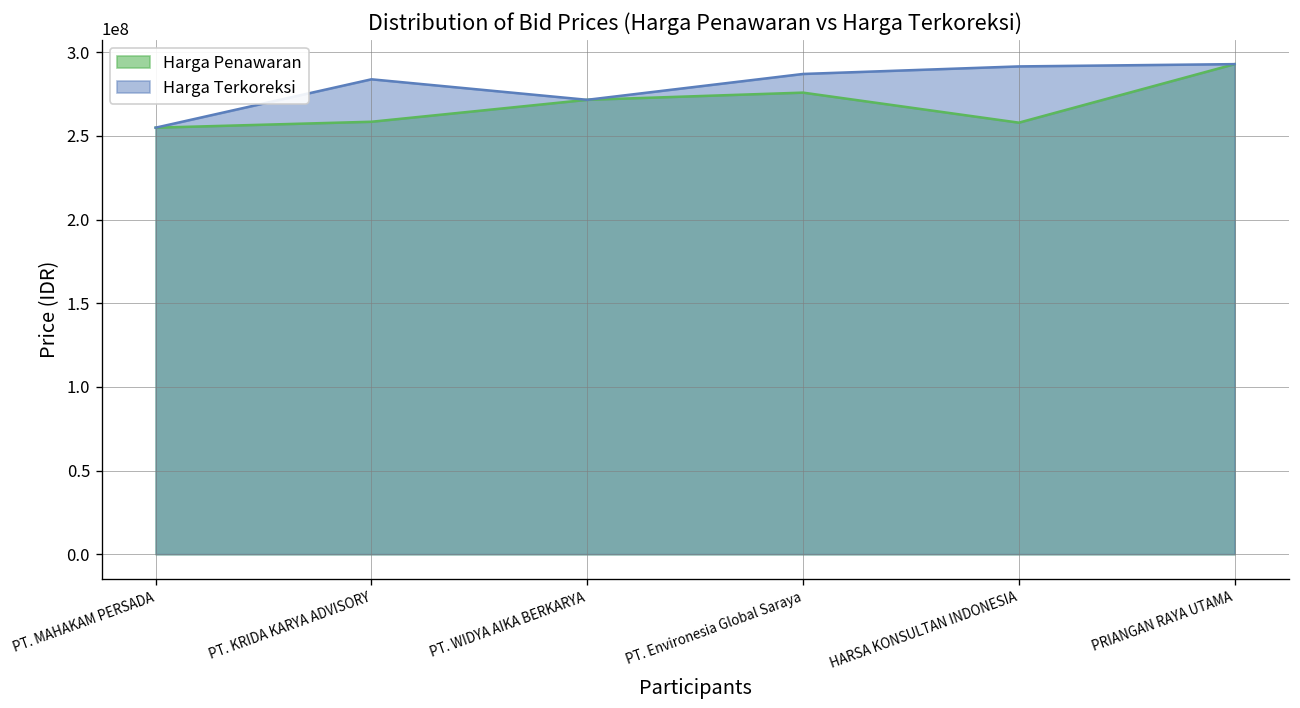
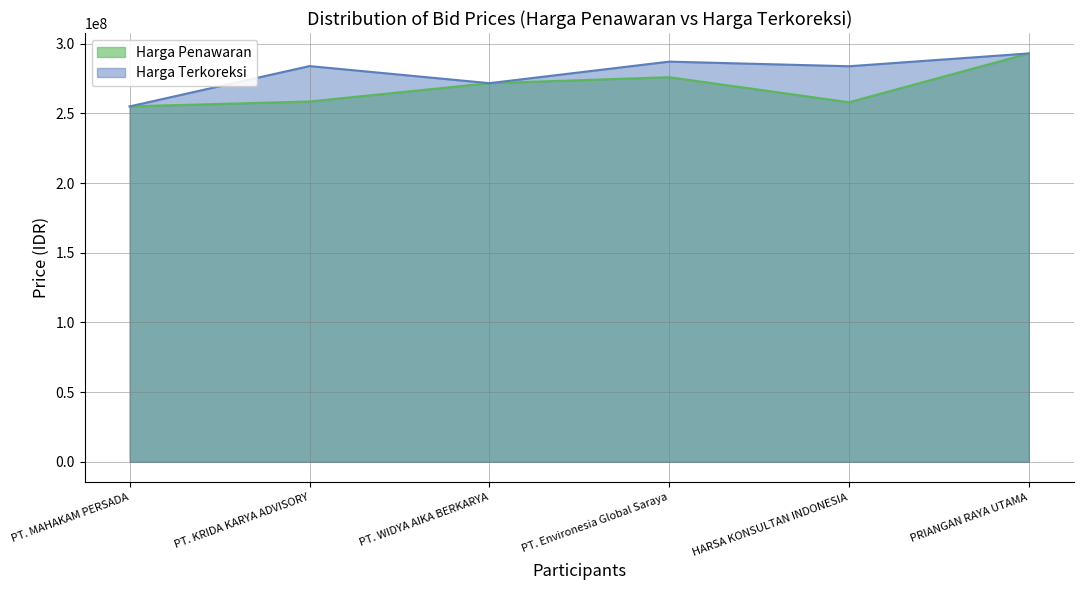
Harga Terkoreksi, HARSA KONSULTAN INDONESIA: 292000000 -> 284000000
